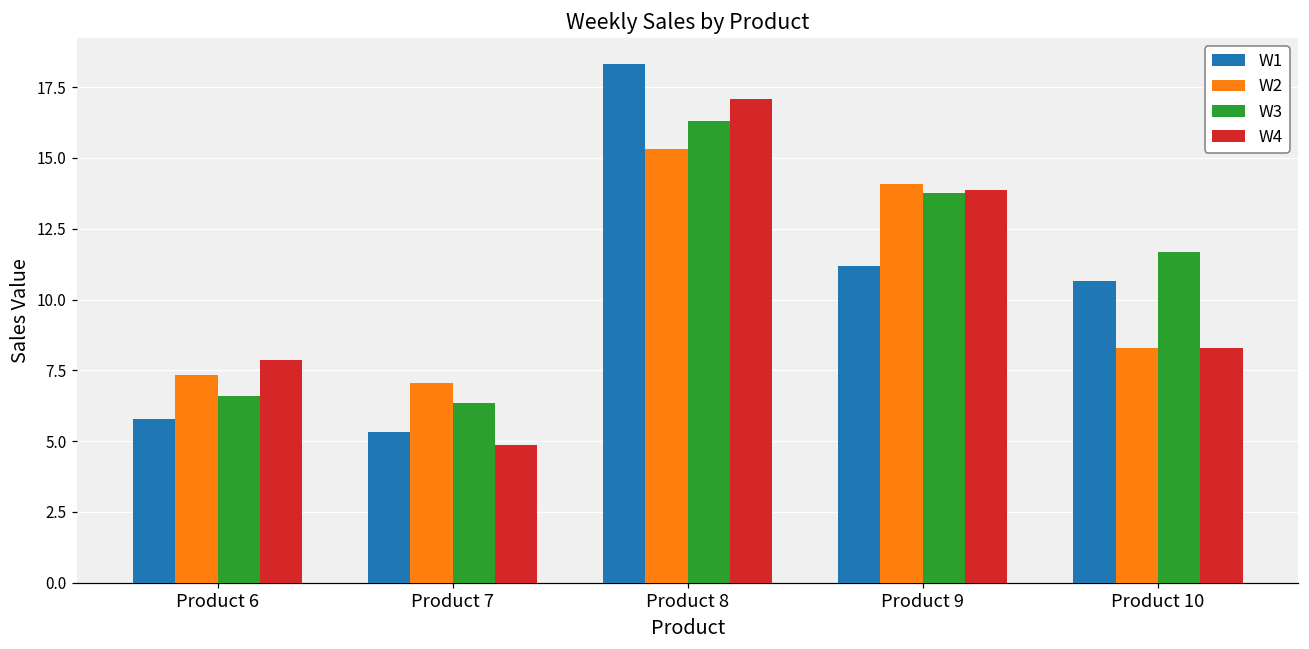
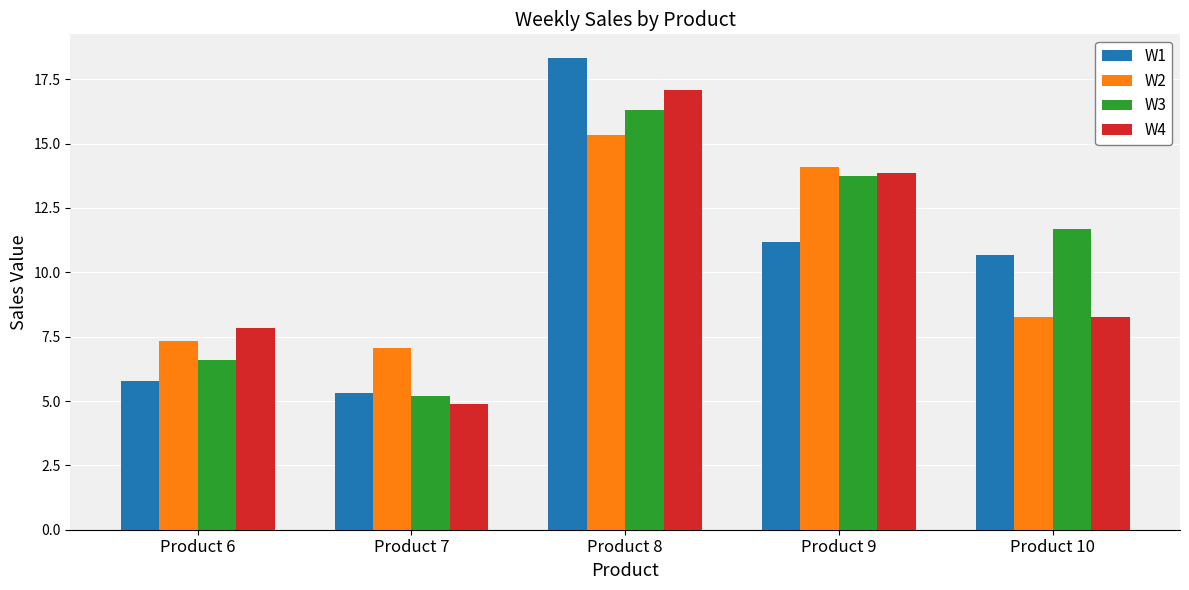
W3, Product 7: 6.3 -> 5.2
